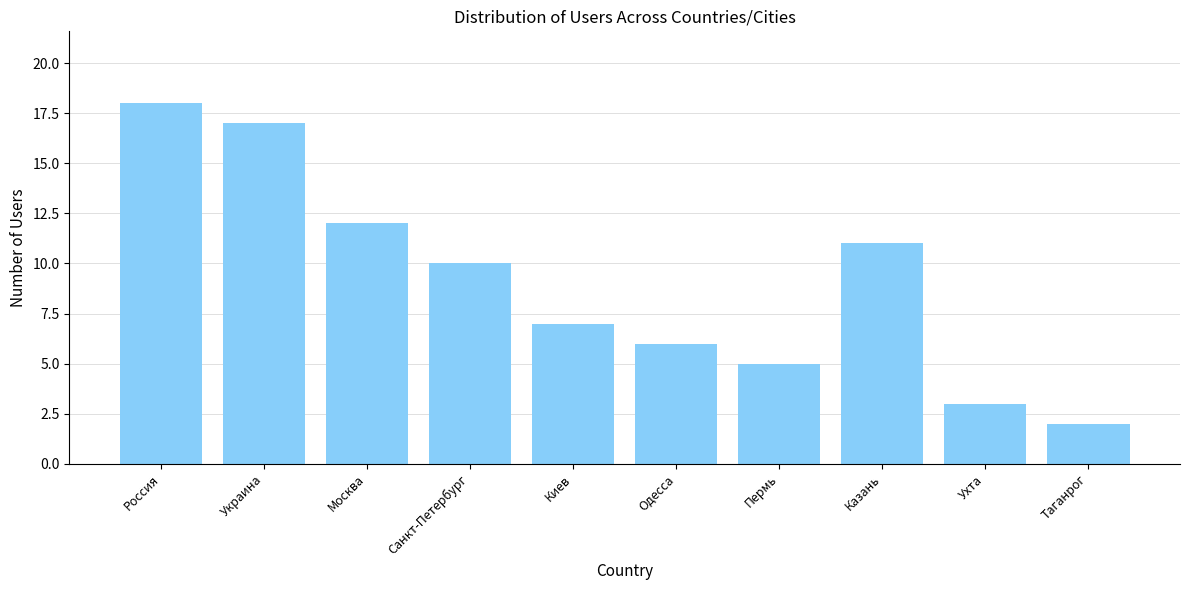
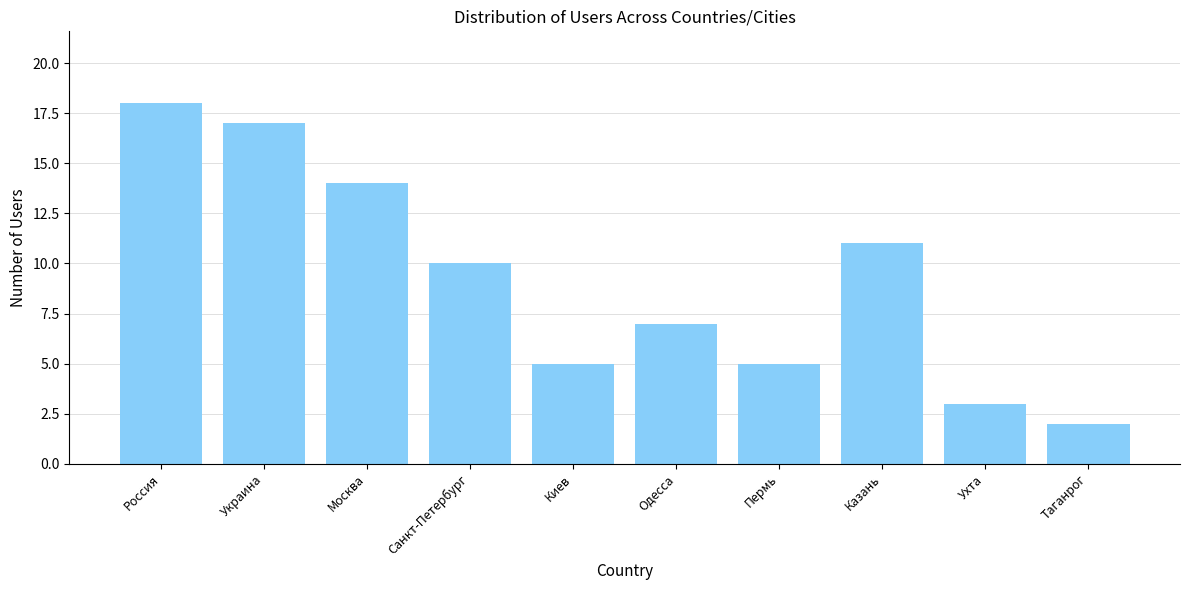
Москва: 12 -> 14
Киев: 7 -> 5
Одесса: 6 -> 7
